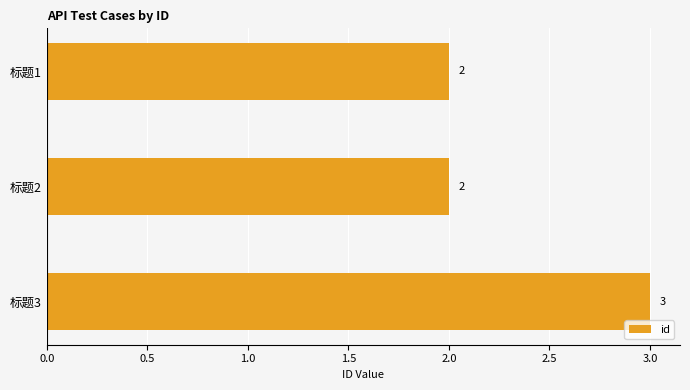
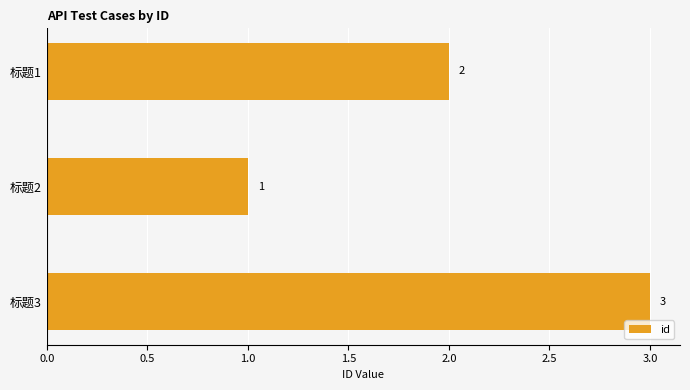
标题2: 2 -> 1
